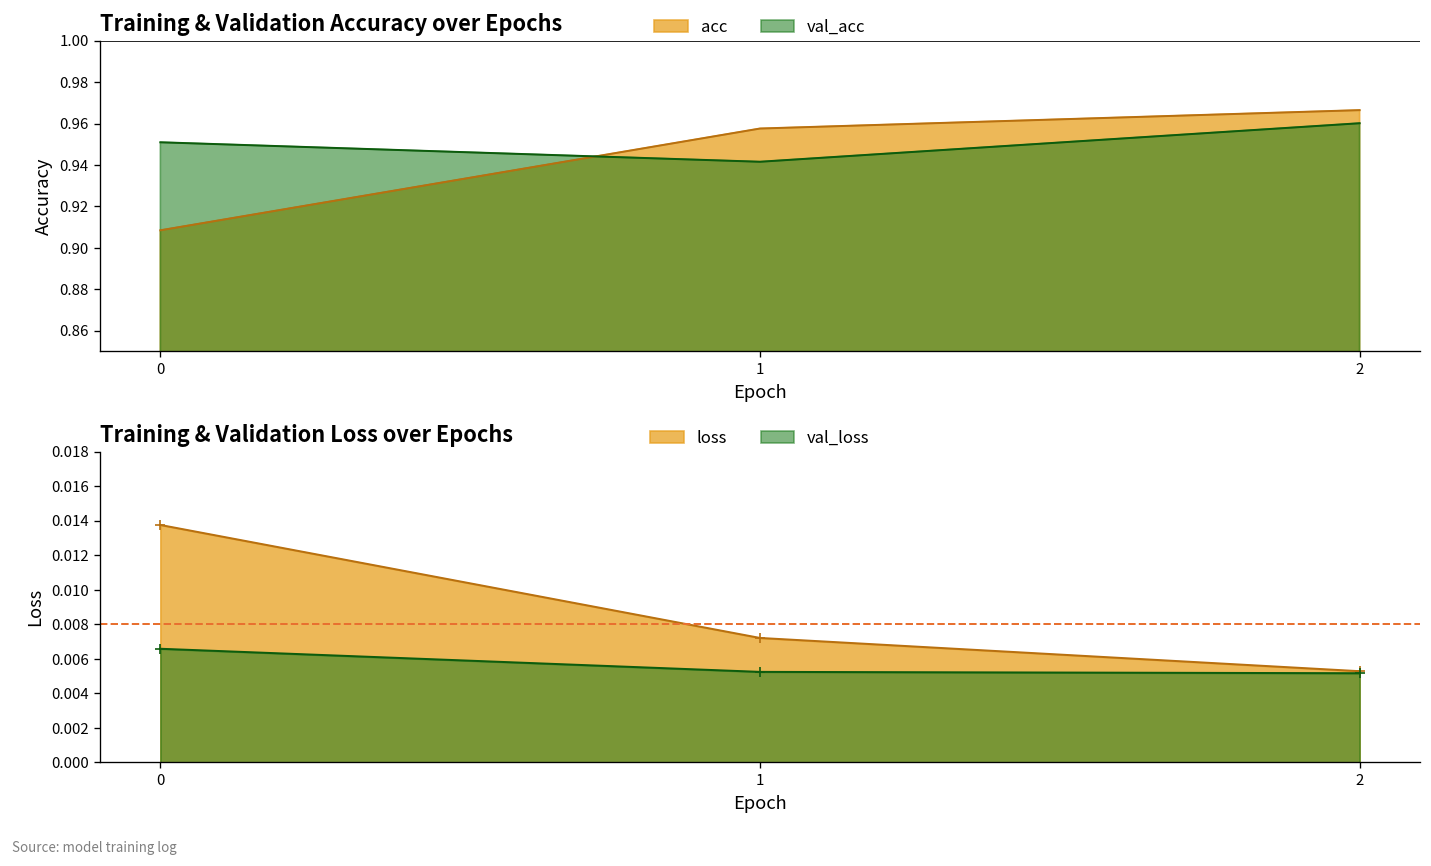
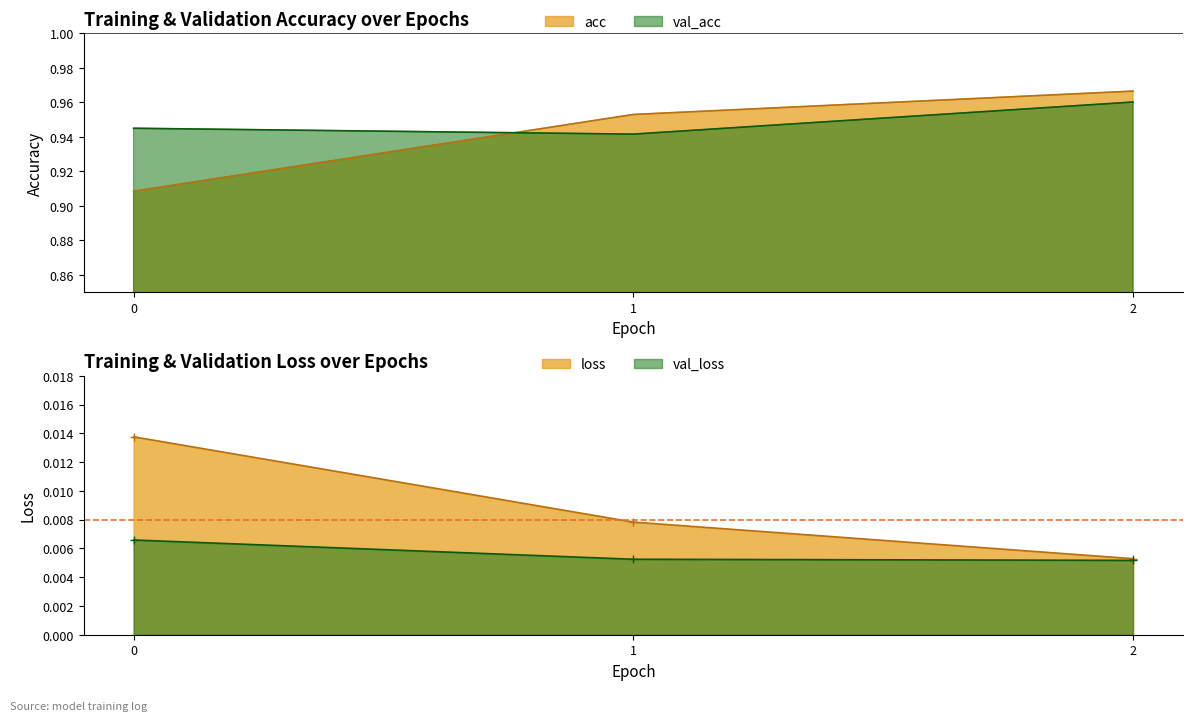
Training & Validation Accuracy over Epochs, val_acc, 0: 0.951 -> 0.945
Training & Validation Accuracy over Epochs, acc, 1: 0.958 -> 0.953
Training & Validation Loss over Epochs, loss, 1: 0.0072 -> 0.0078
